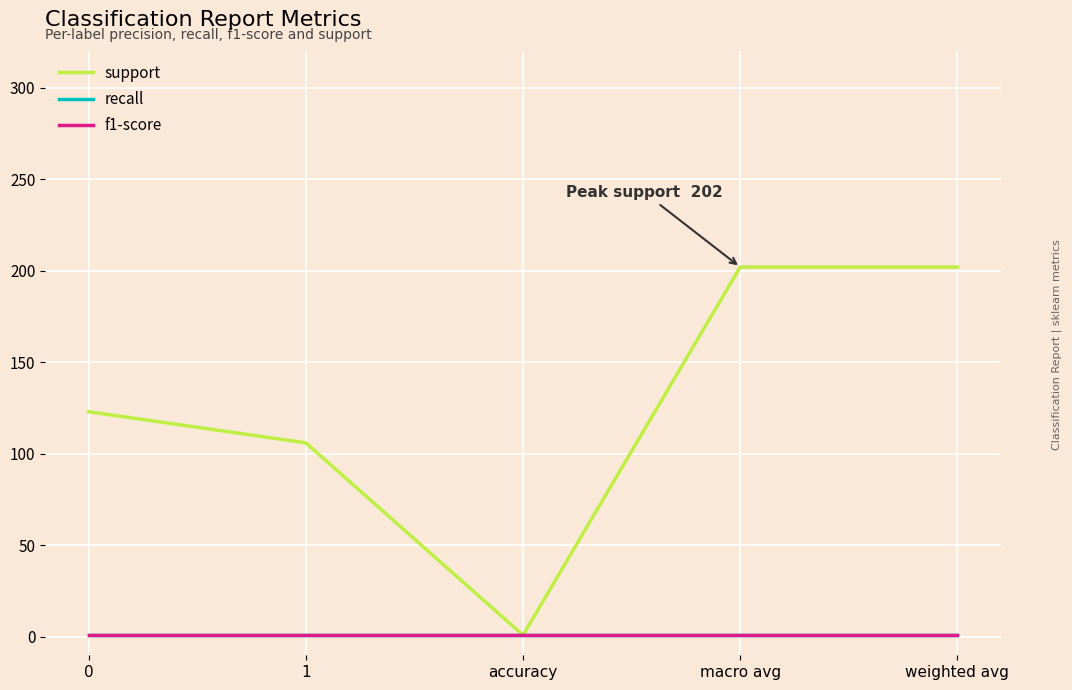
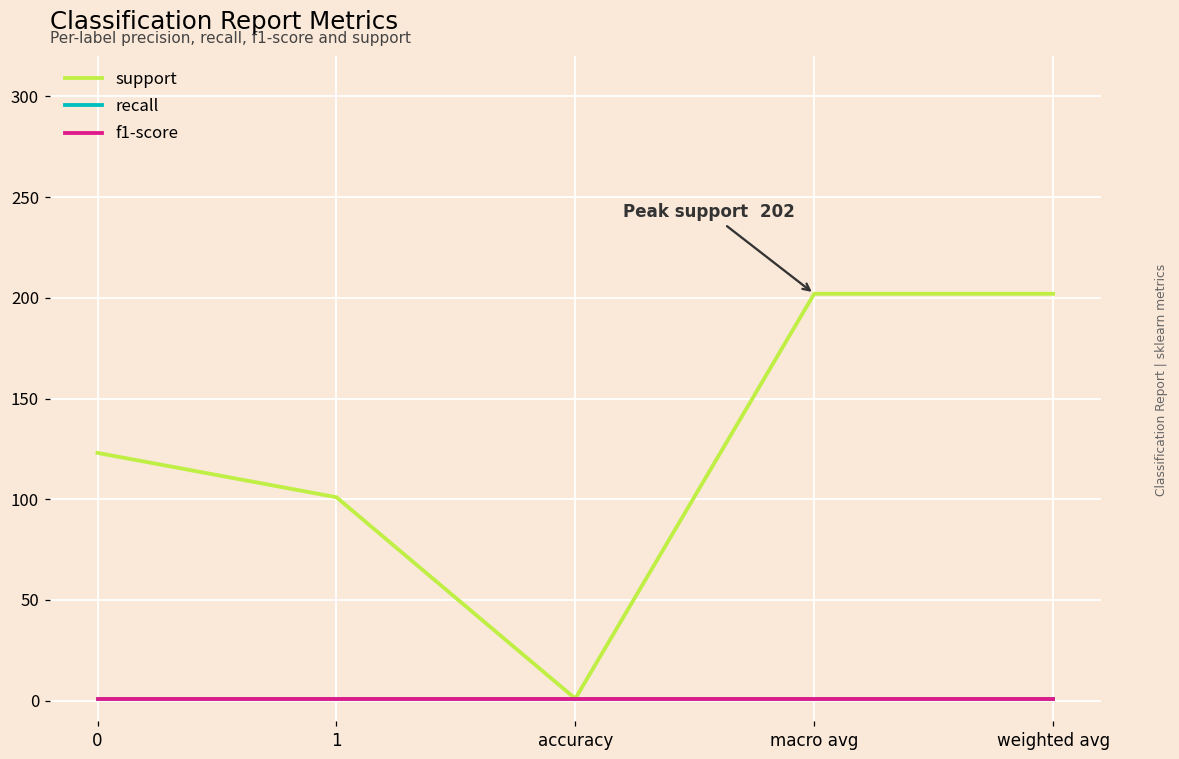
support, 1: 106 -> 101
